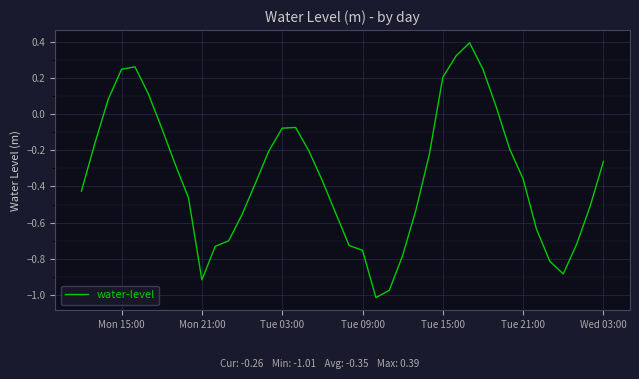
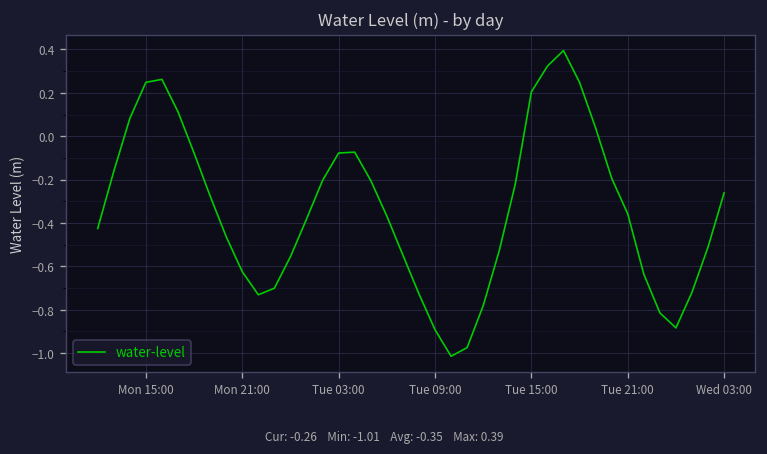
Mon 21:00: -0.92 -> -0.62
Tue 09:00: -0.75 -> -0.89
